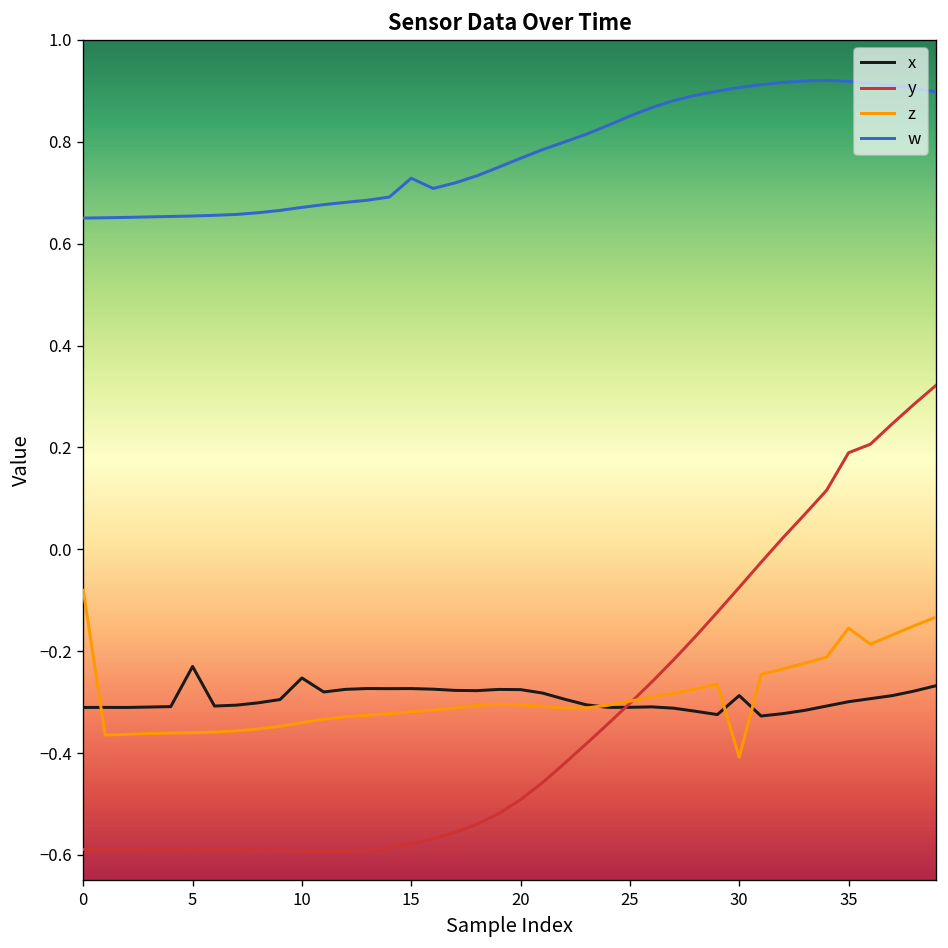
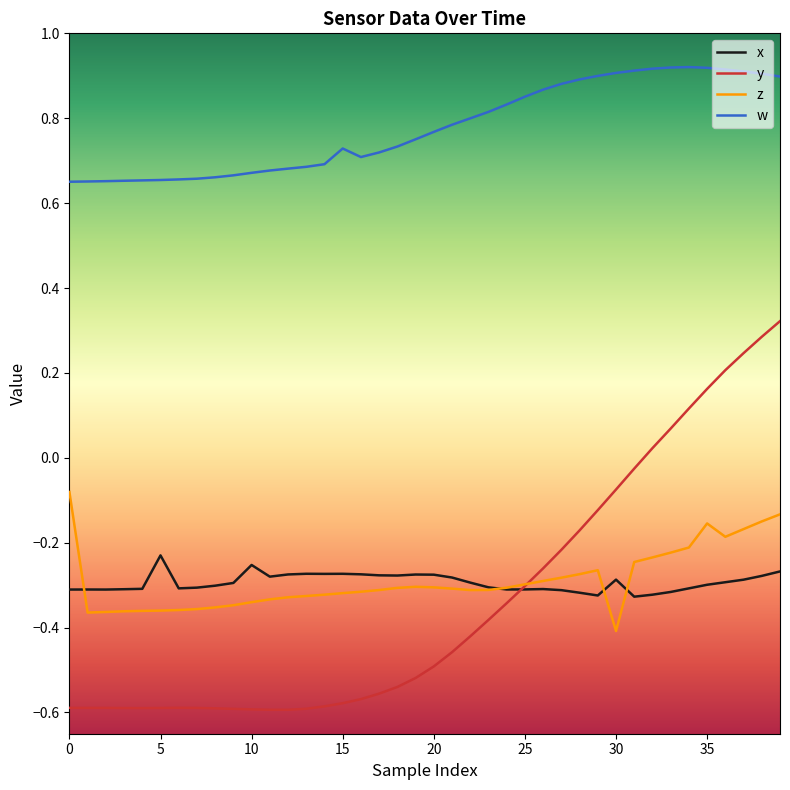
y, 35: 0.19 -> 0.16
